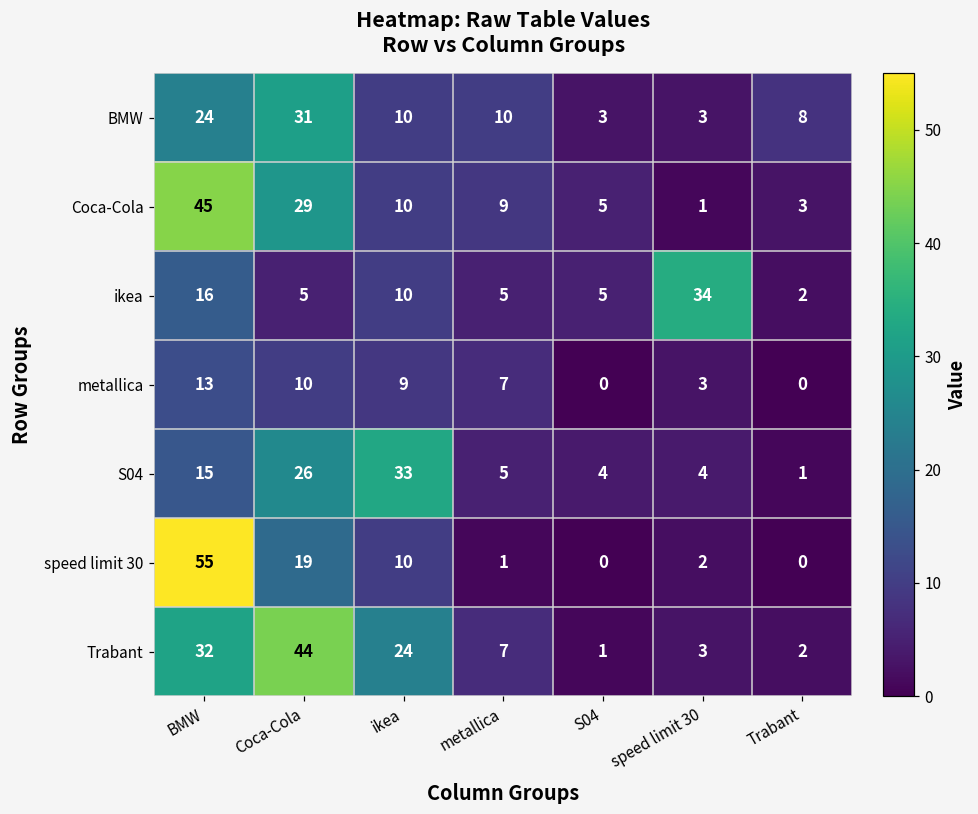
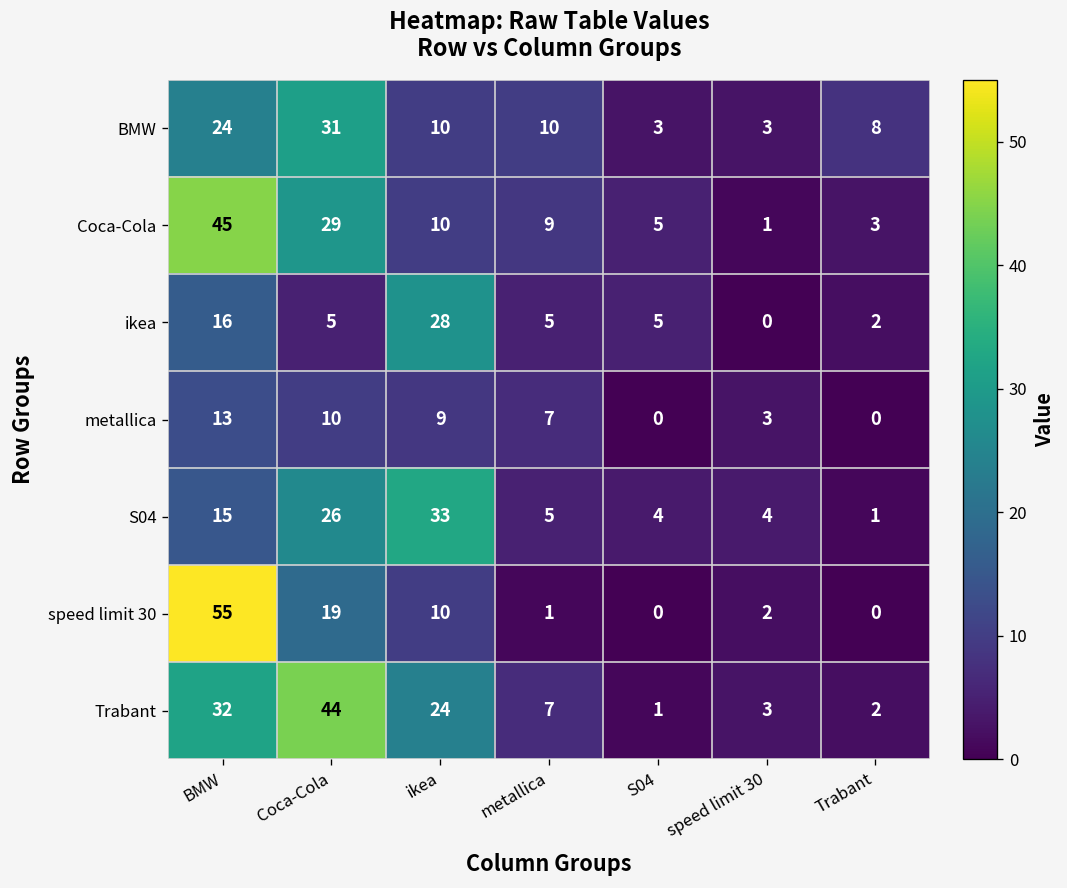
ikea, ikea: 10 -> 28
ikea, speed limit 30: 34 -> 0
